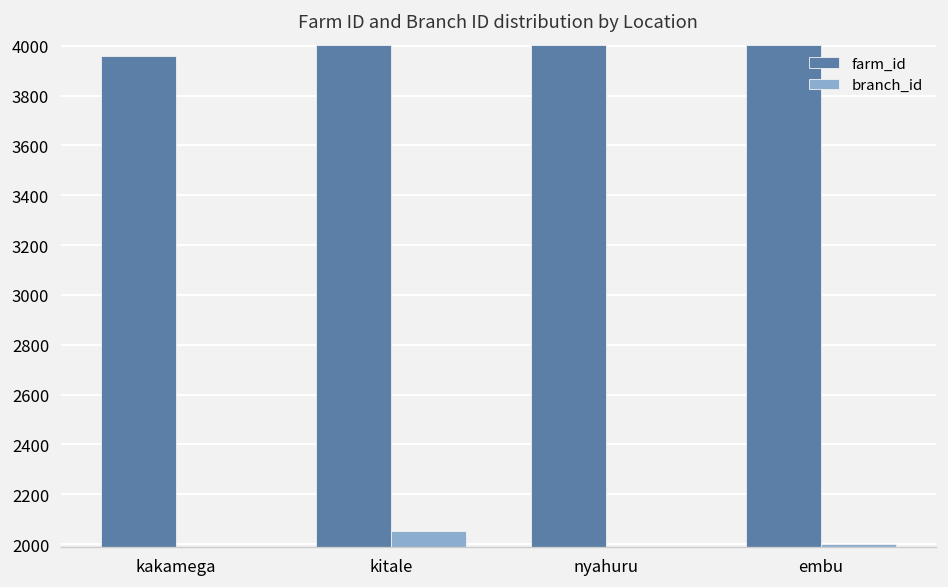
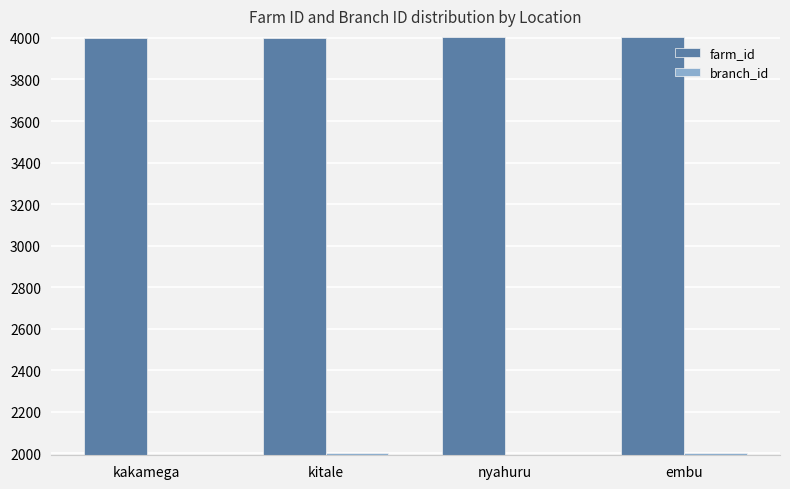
farm_id, kakamega: 3960 -> 4000
branch_id, kitale: 2050 -> 2000
